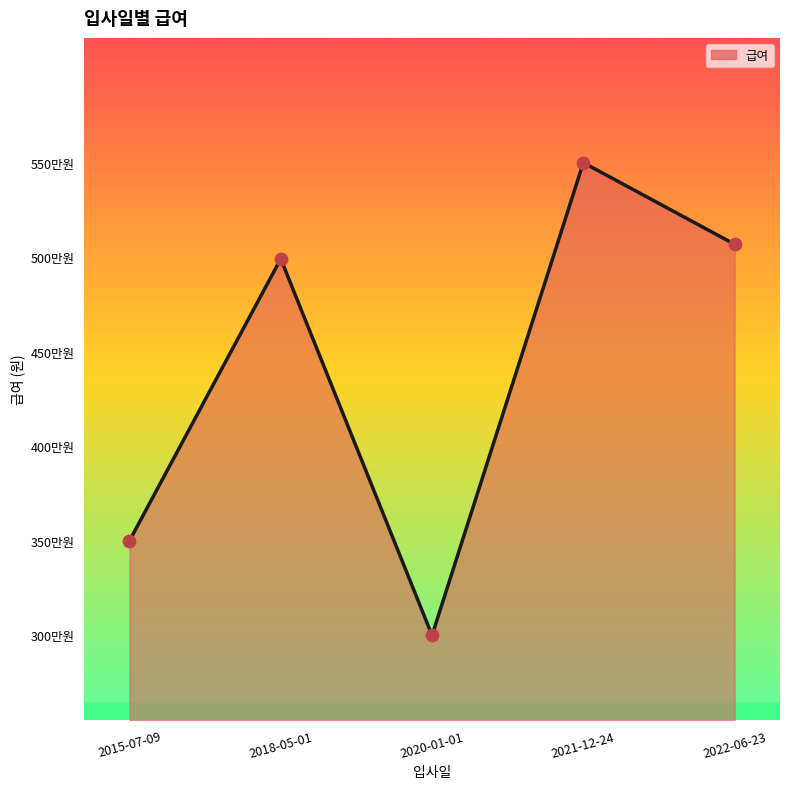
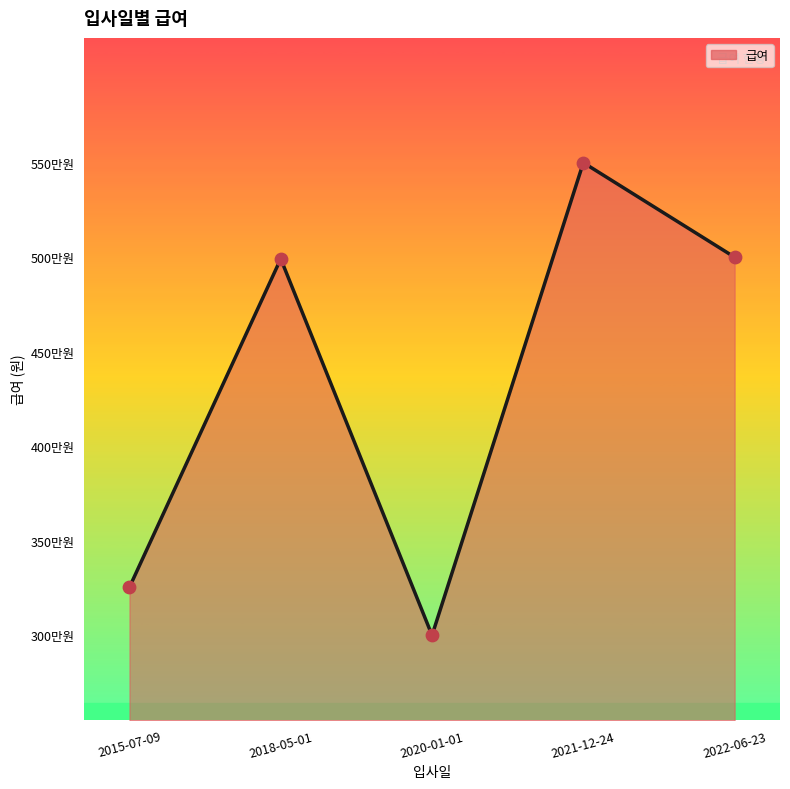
2015-07-09: 350만원 -> 325만원
2022-06-23: 507만원 -> 500만원
